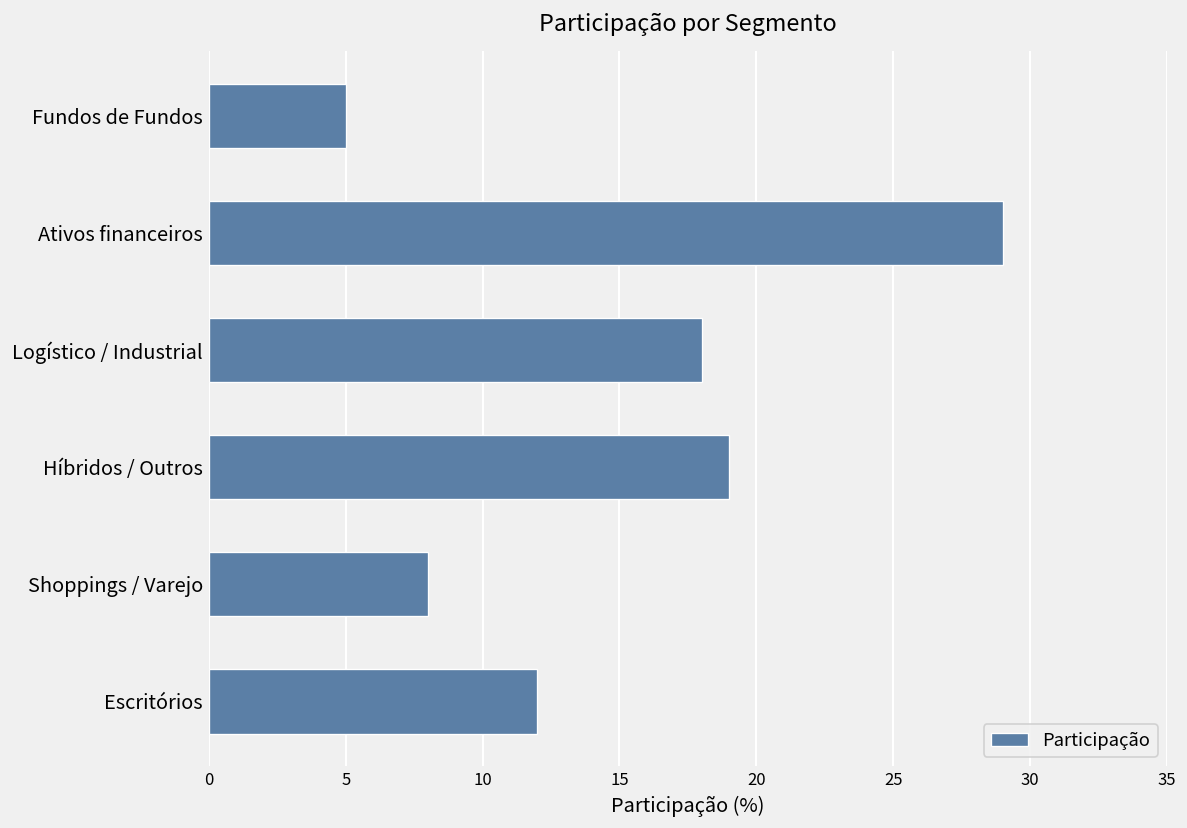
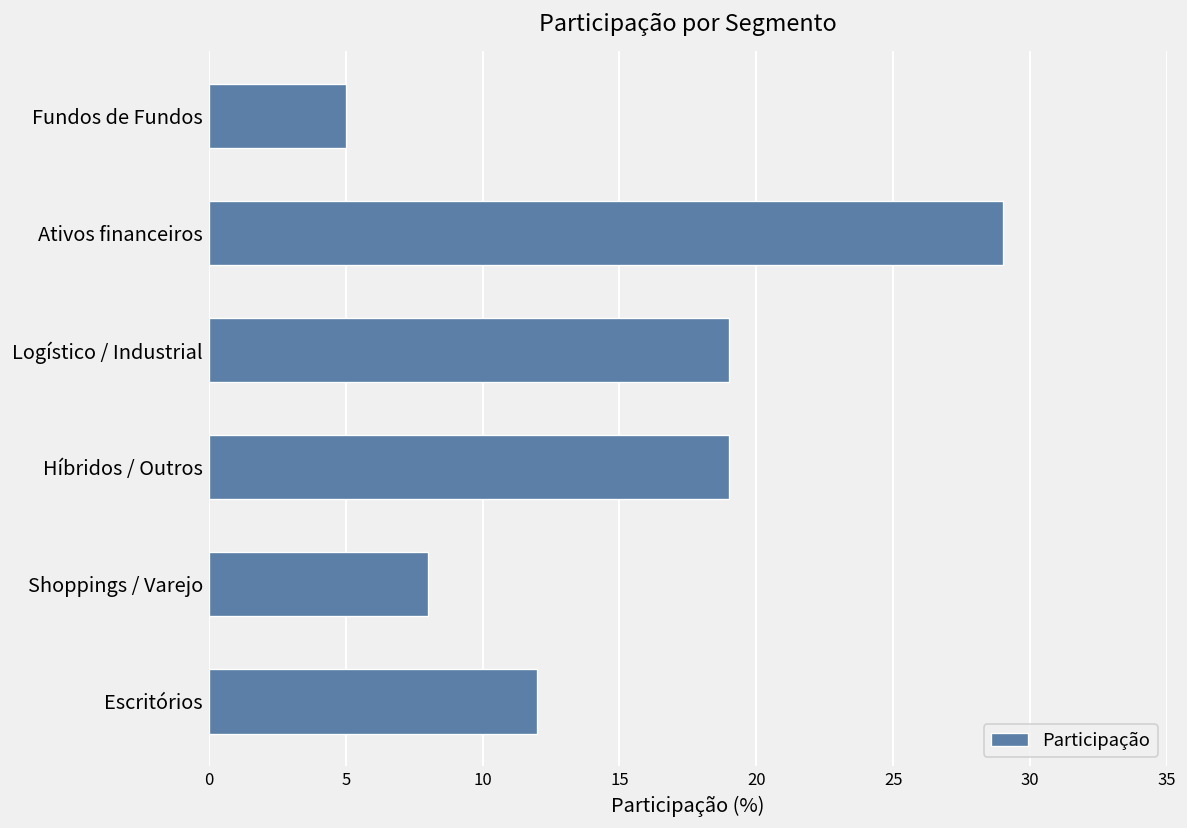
Logístico / Industrial: 18 -> 19
